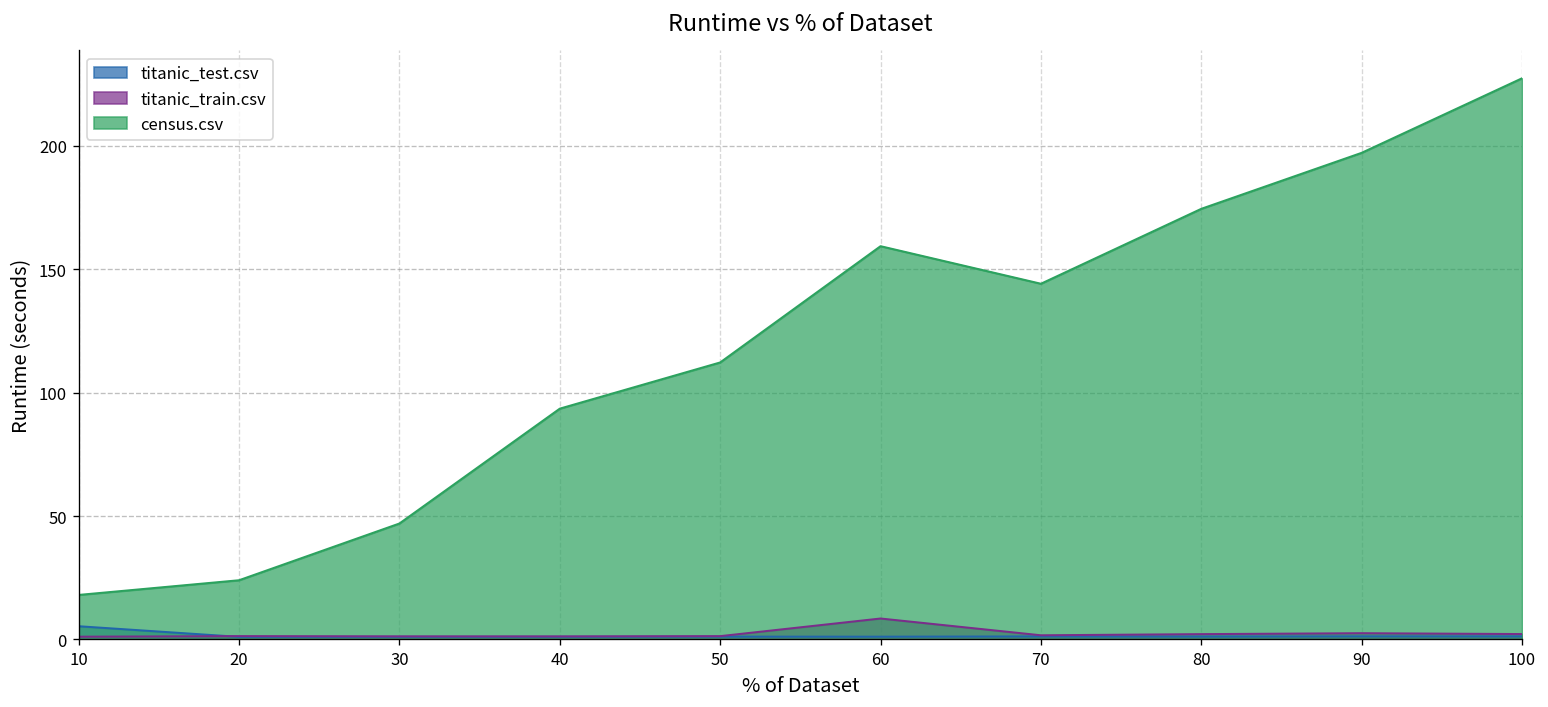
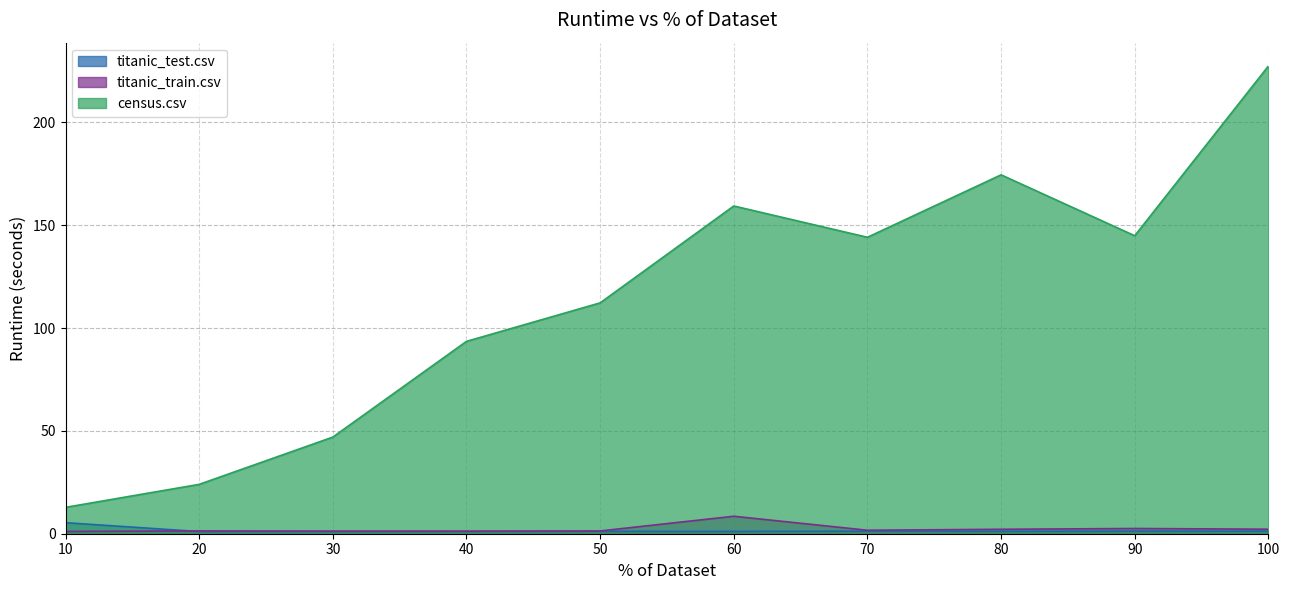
census.csv, 10: 18 -> 13
census.csv, 90: 197 -> 145
